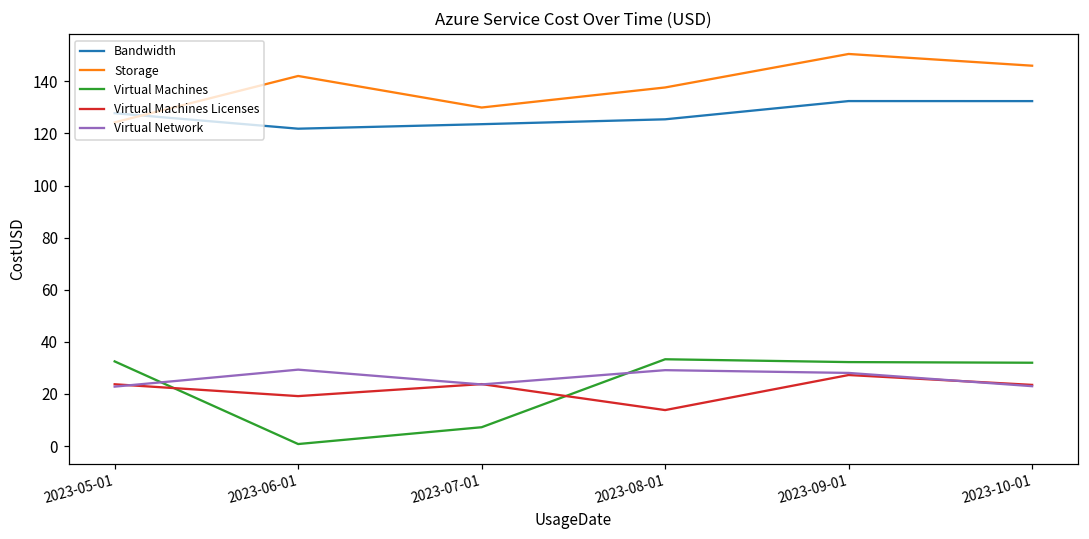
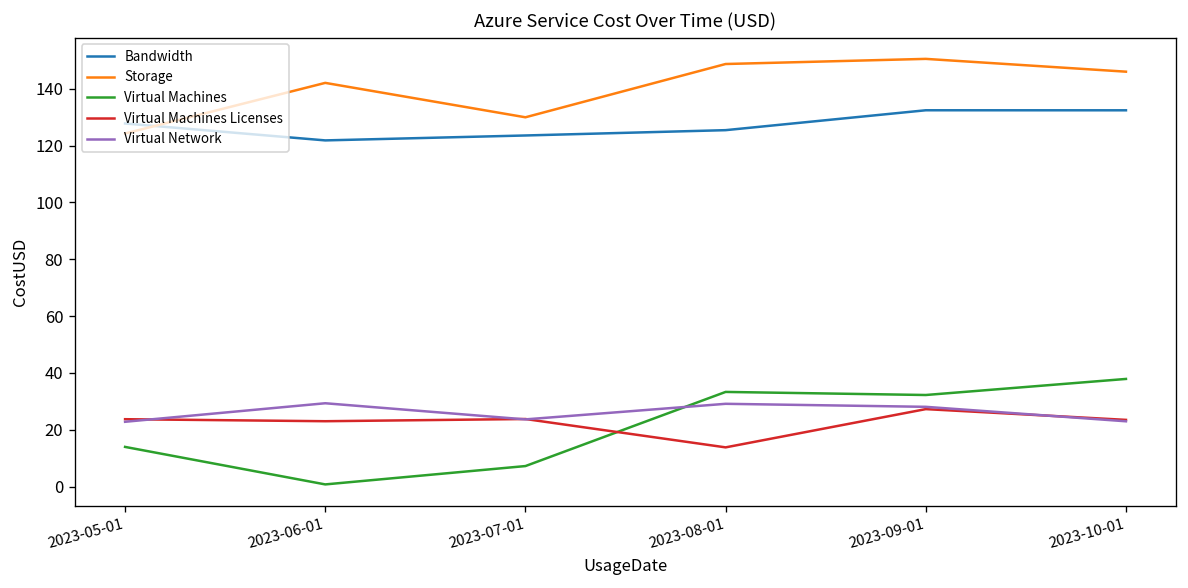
Virtual Machines, 2023-05-01: 33 -> 14
Virtual Machines Licenses, 2023-06-01: 19 -> 23
Storage, 2023-08-01: 138 -> 149
Virtual Machines, 2023-10-01: 32 -> 38
